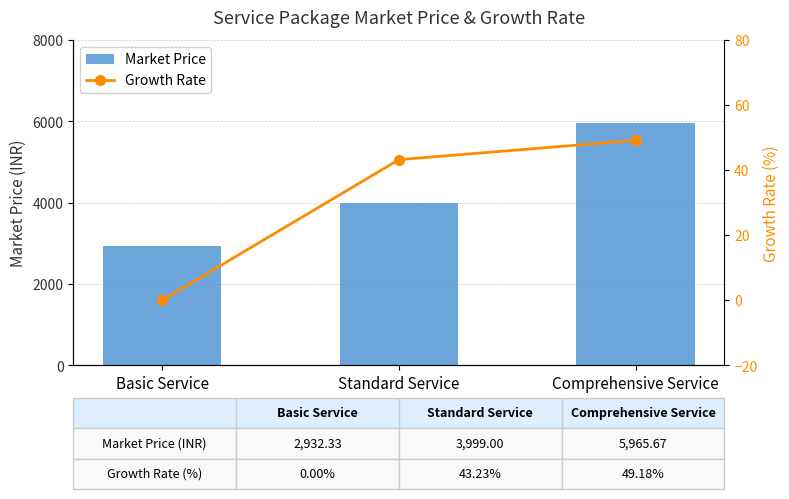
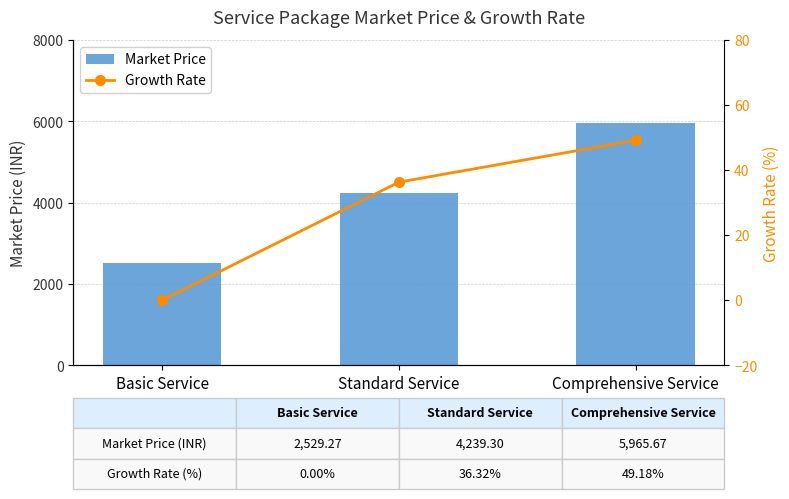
Market Price, Basic Service: 2,932.33 -> 2,529.27
Market Price, Standard Service: 3,999.00 -> 4,239.30
Growth Rate, Standard Service: 43.23% -> 36.32%
